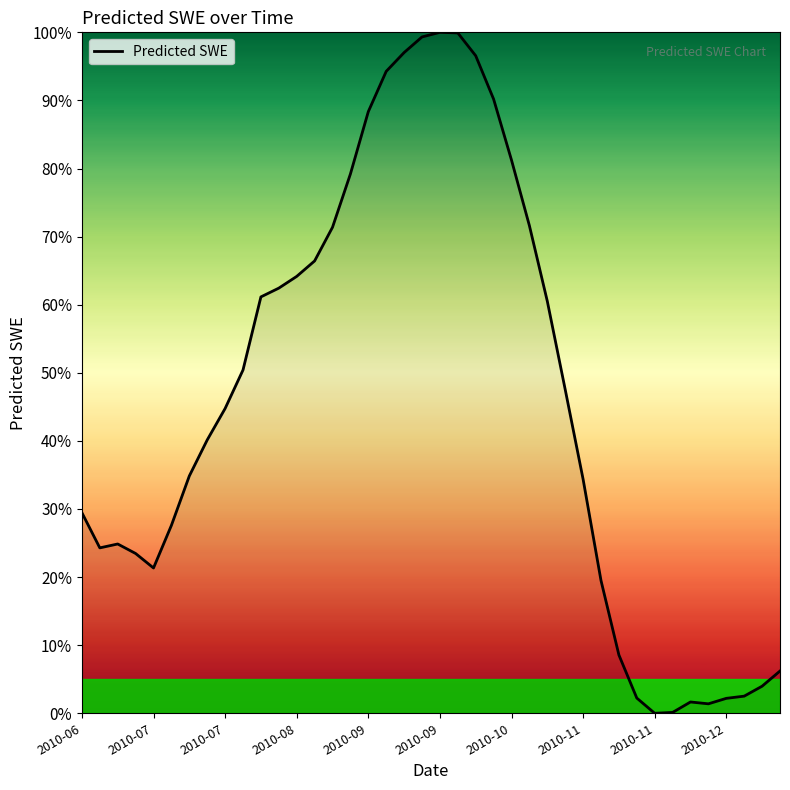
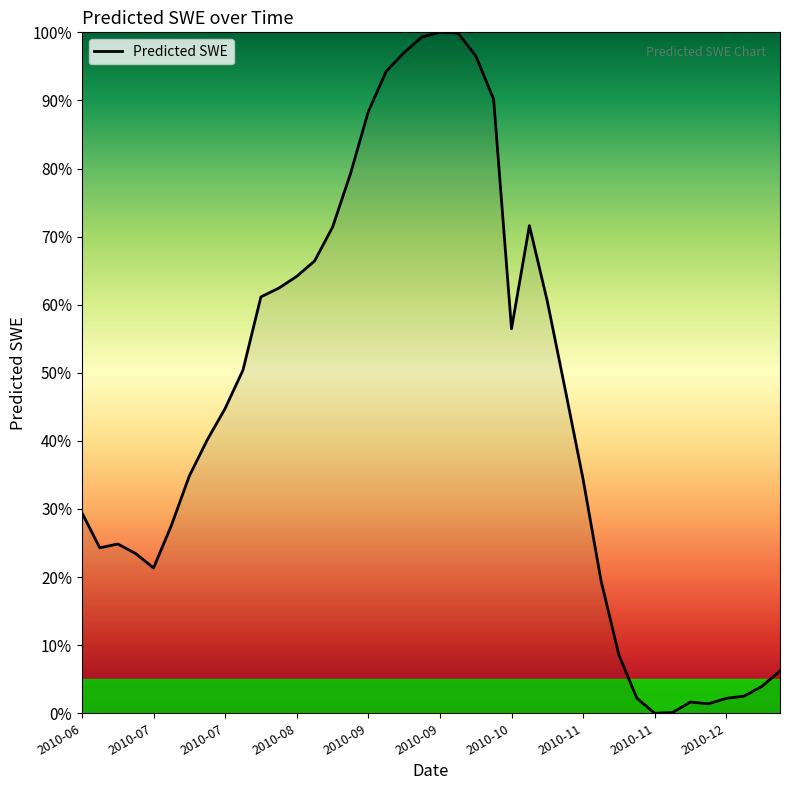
2010-10: 81% -> 56%
